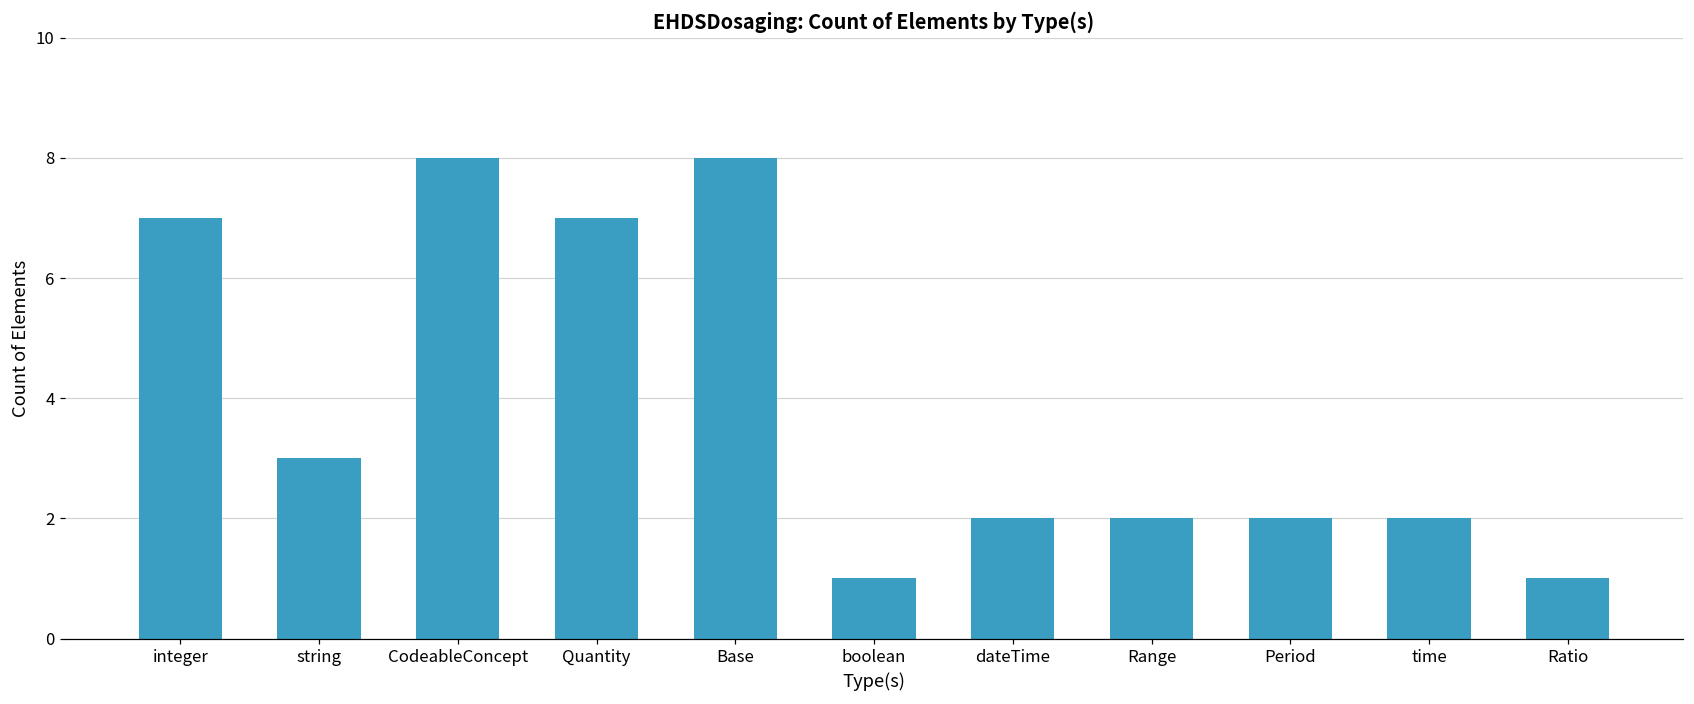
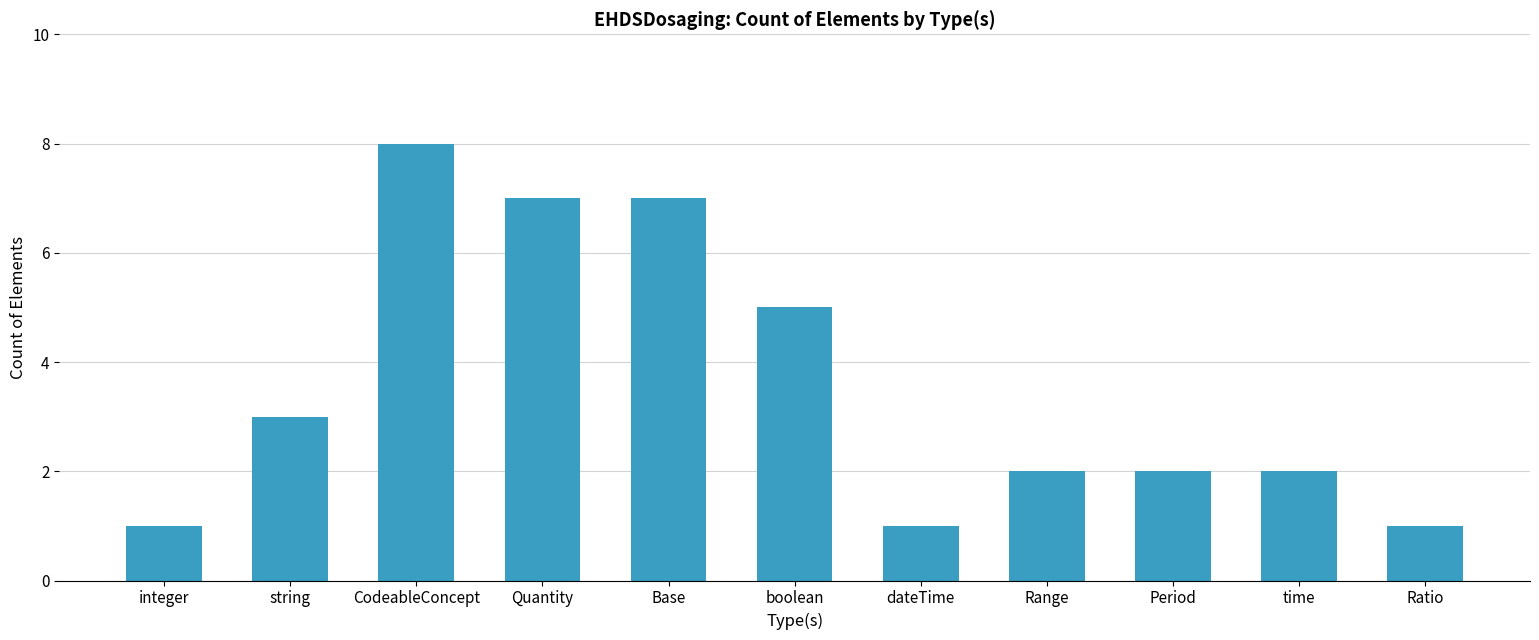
integer: 7 -> 1
Base: 8 -> 7
boolean: 1 -> 5
dateTime: 2 -> 1
